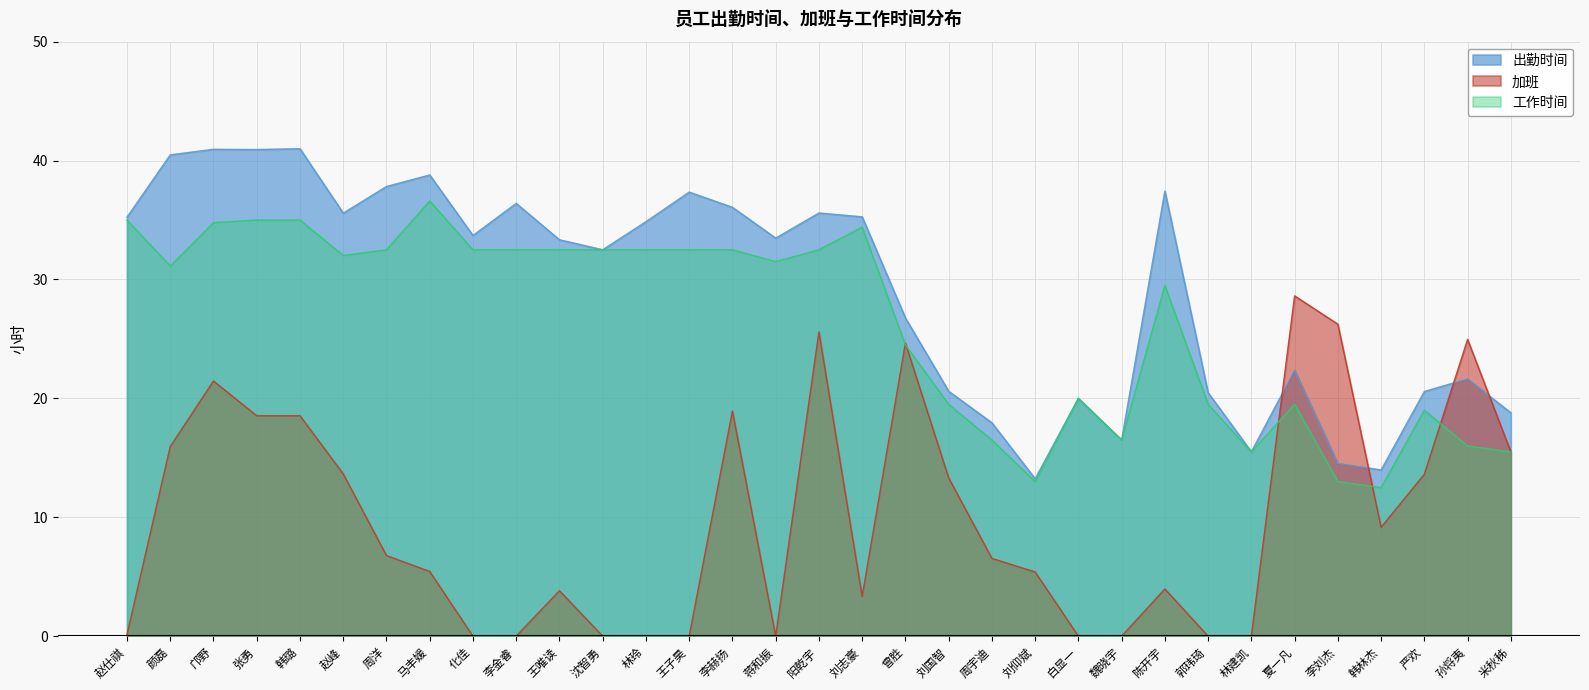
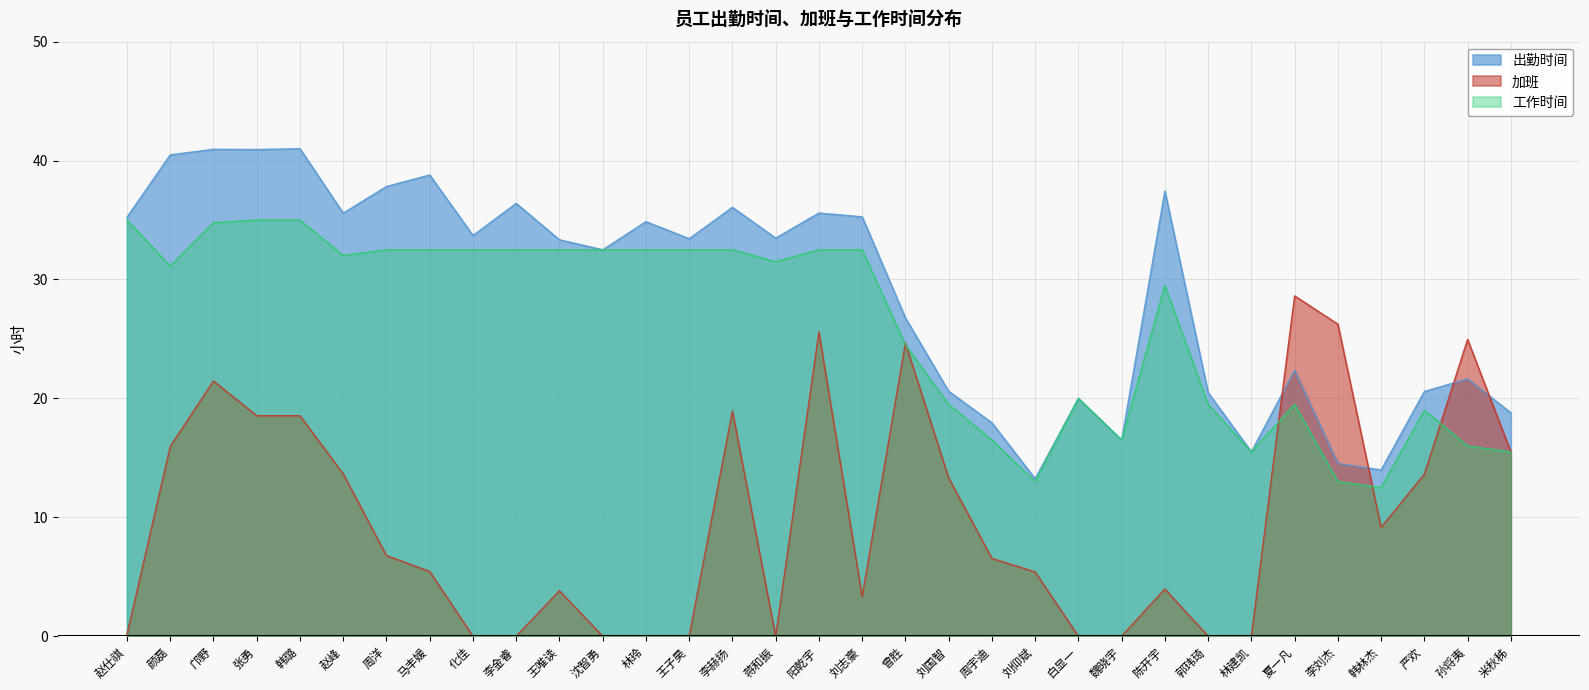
工作时间, 马丰媛: 36.6 -> 32.5
出勤时间, 王子昊: 37.4 -> 33.4
工作时间, 刘志豪: 34.4 -> 32.5
